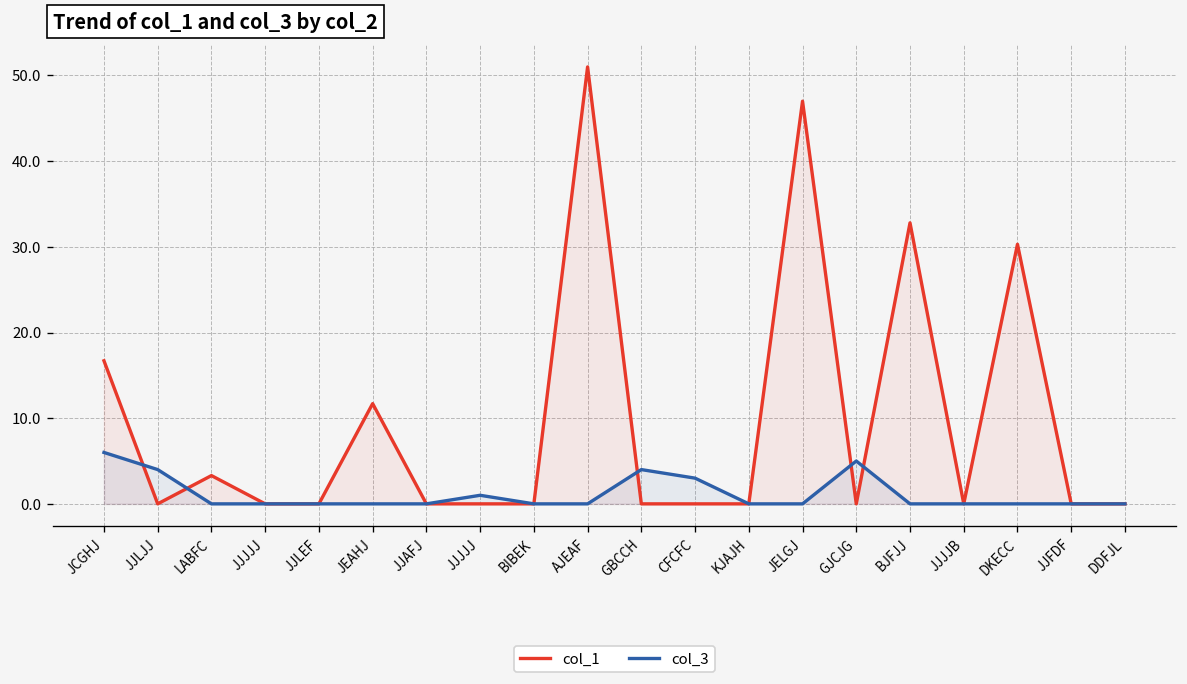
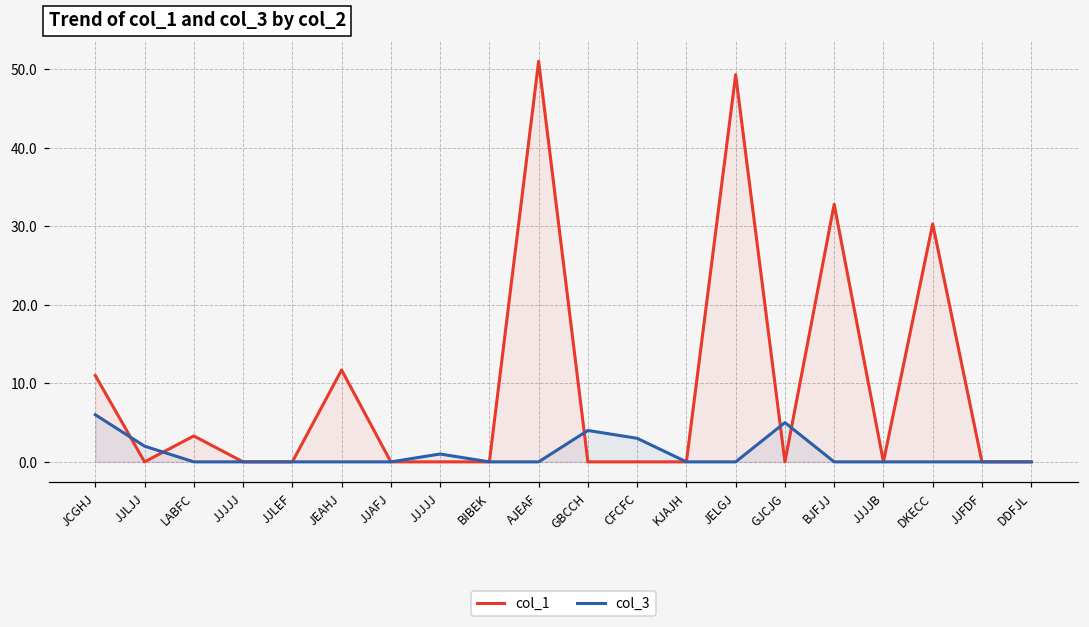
col_1, JCGHJ: 17 -> 11
col_3, JJLJJ: 4 -> 2
col_1, JELGJ: 47 -> 49
